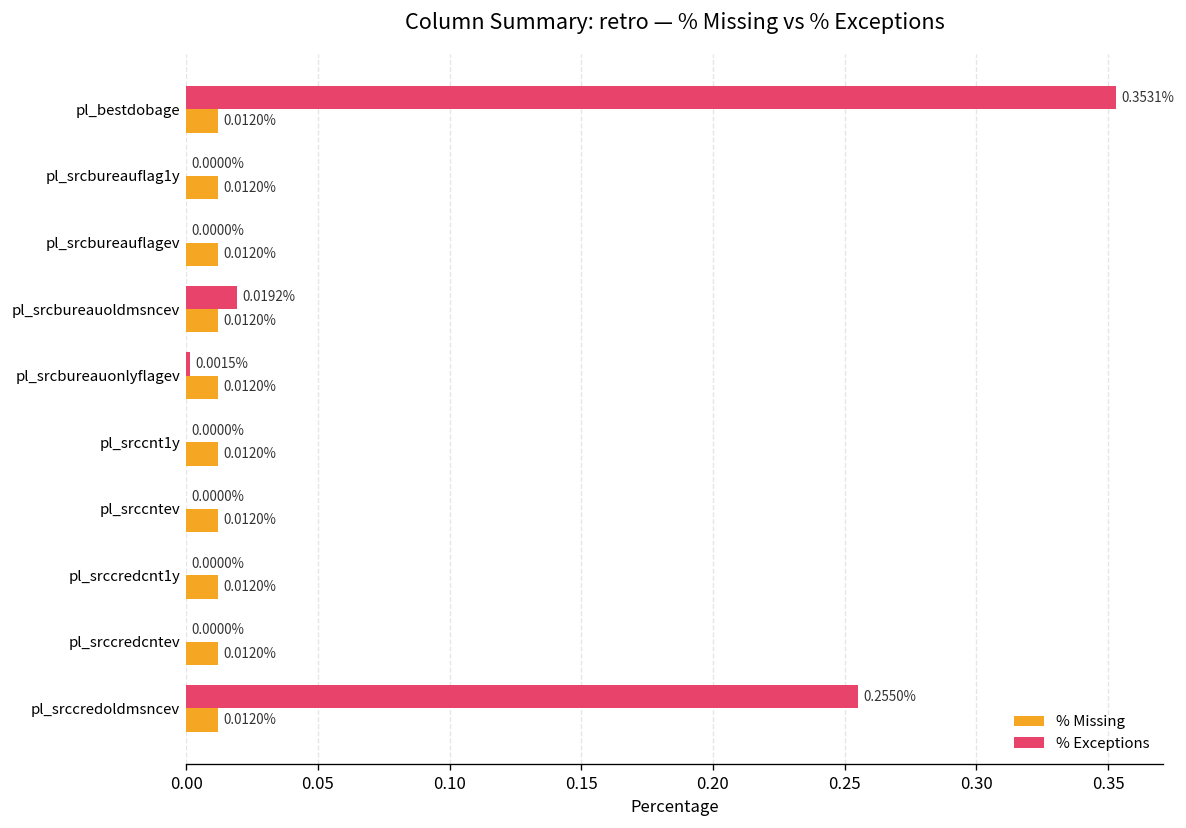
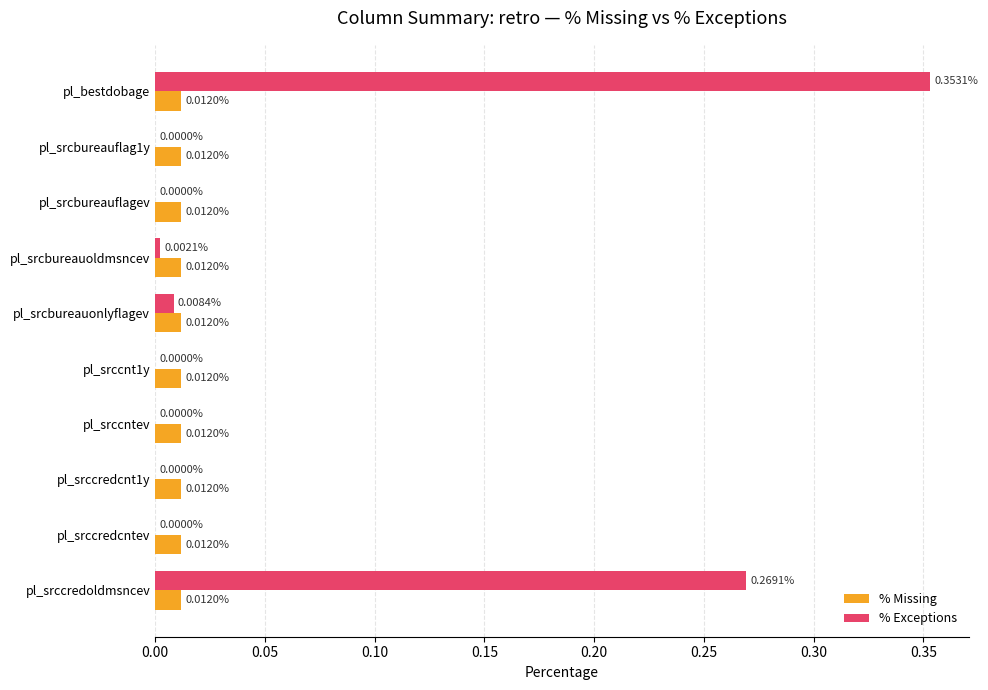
% Exceptions, pl_srcbureauoldmsncev: 0.0192% -> 0.0021%
% Exceptions, pl_srcbureauonlyflagev: 0.0015% -> 0.0084%
% Exceptions, pl_srccredoldmsncev: 0.2550% -> 0.2691%
